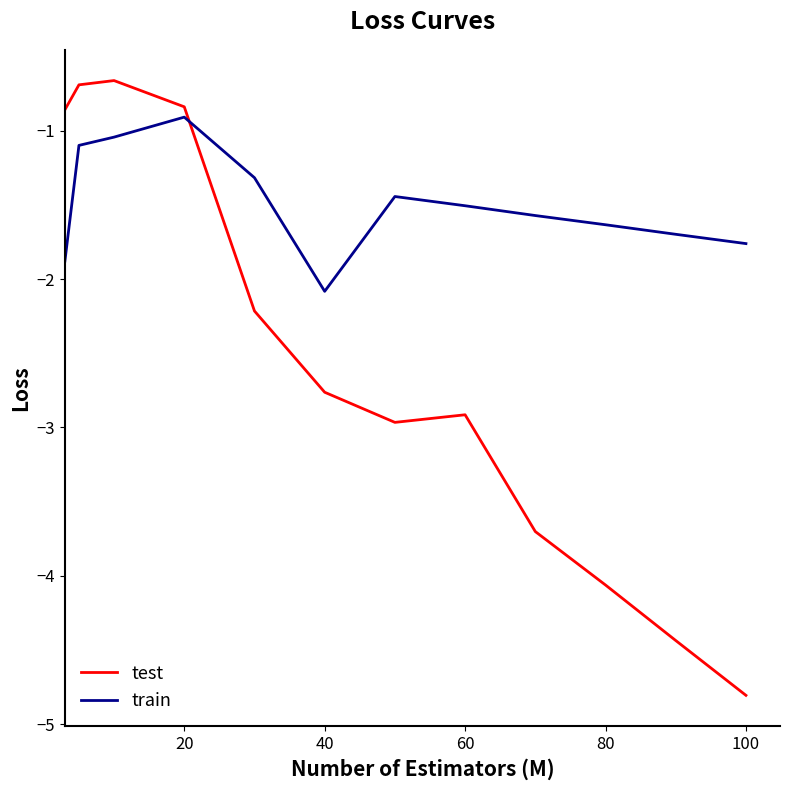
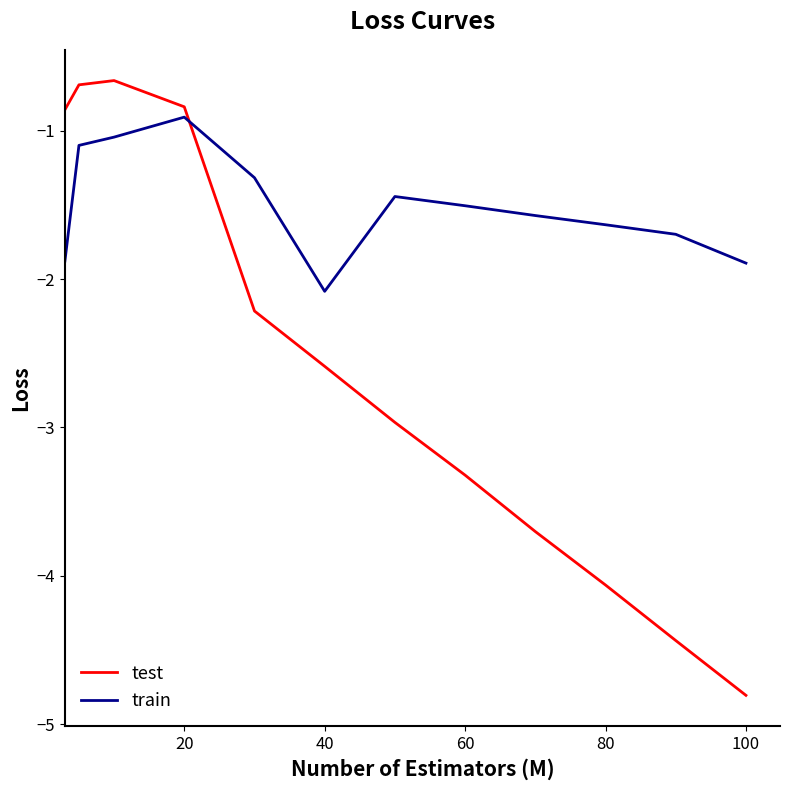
test, 40: -2.76 -> -2.59
test, 60: -2.91 -> -3.32
train, 100: -1.76 -> -1.89
